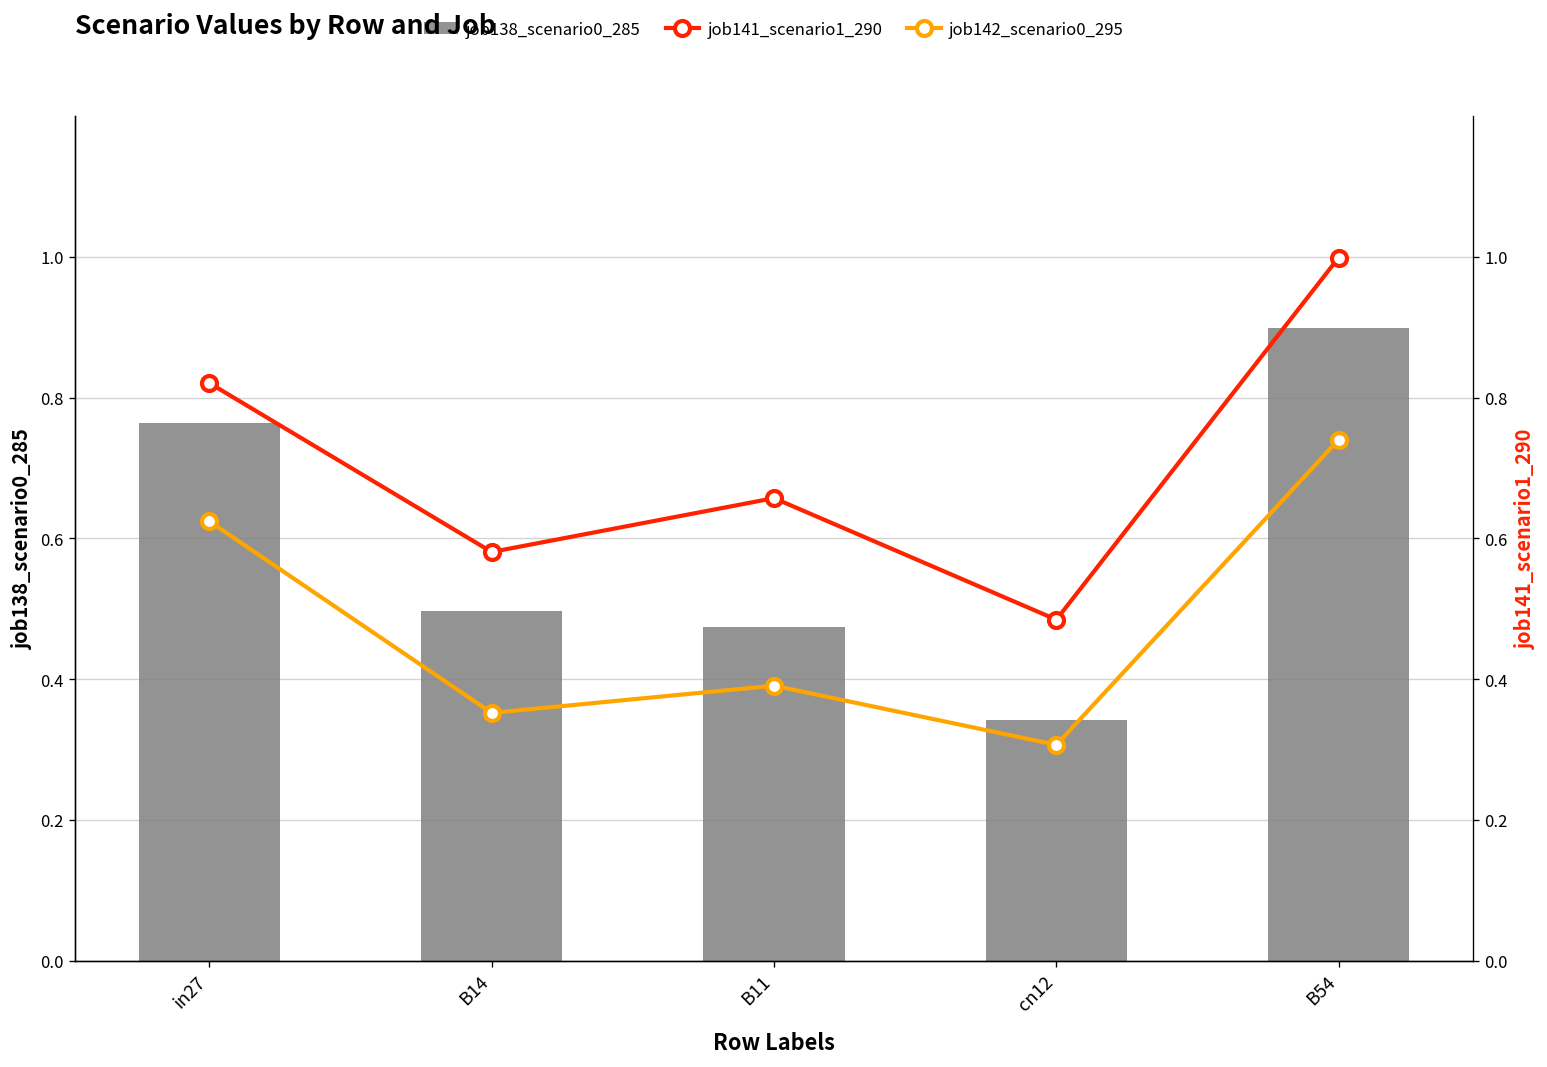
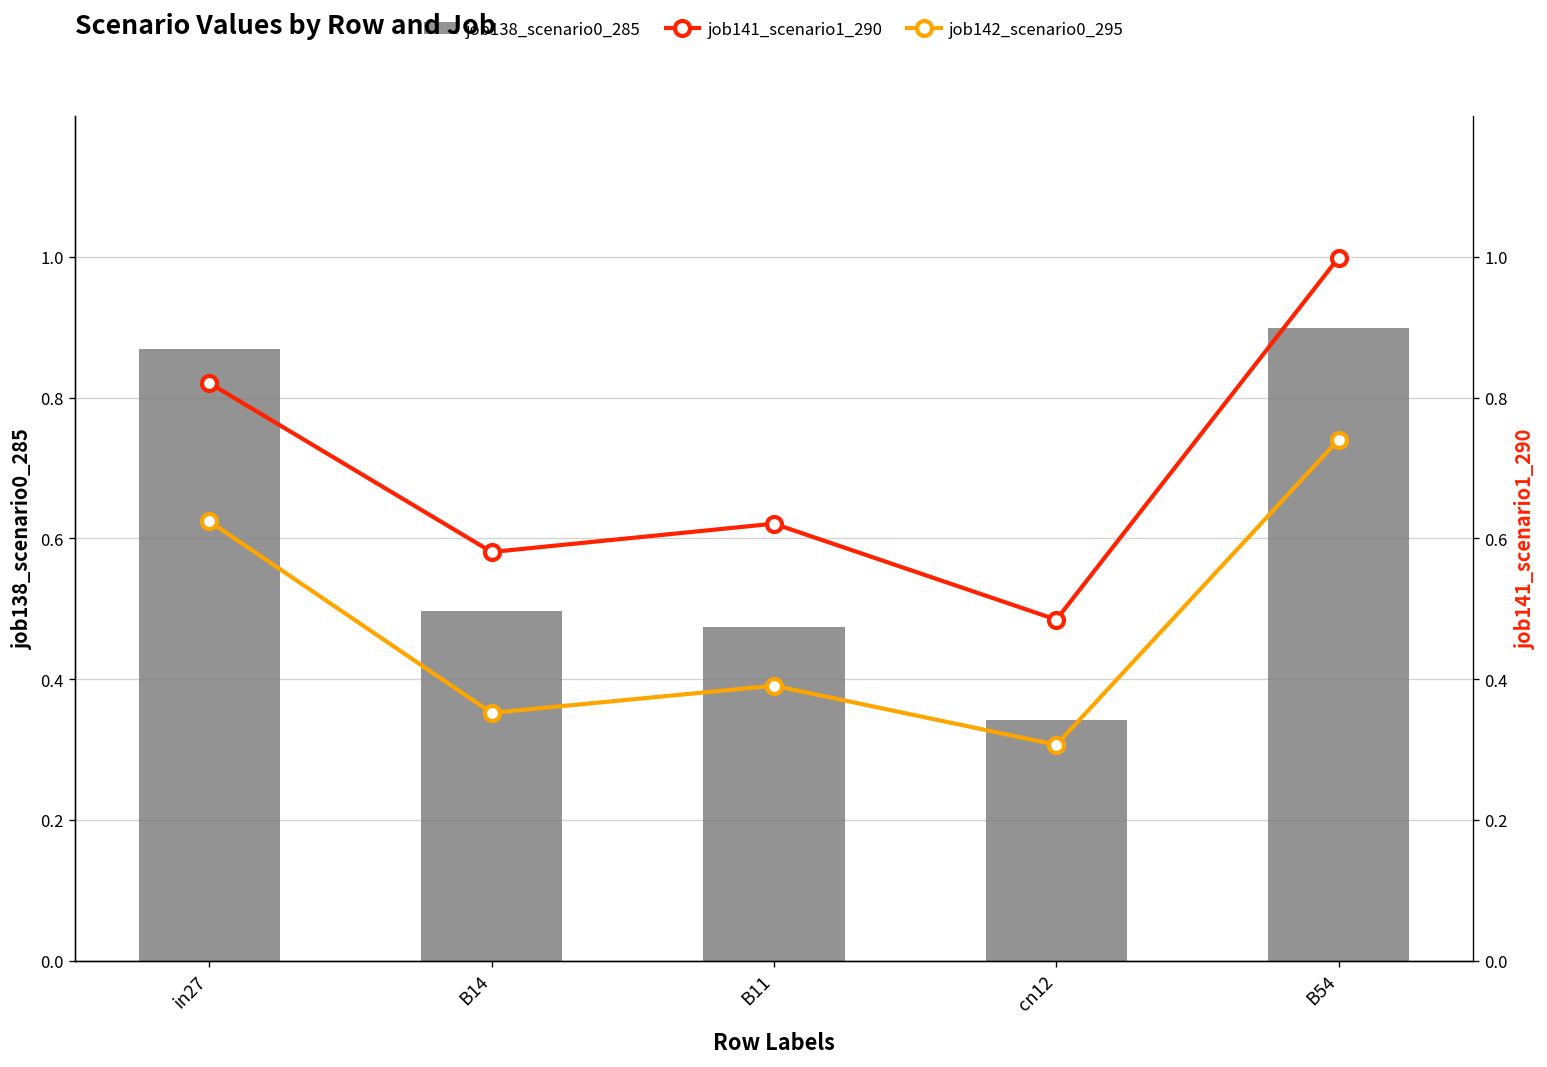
job138_scenario0_285, in27: 0.76 -> 0.87
job141_scenario1_290, B11: 0.66 -> 0.62
